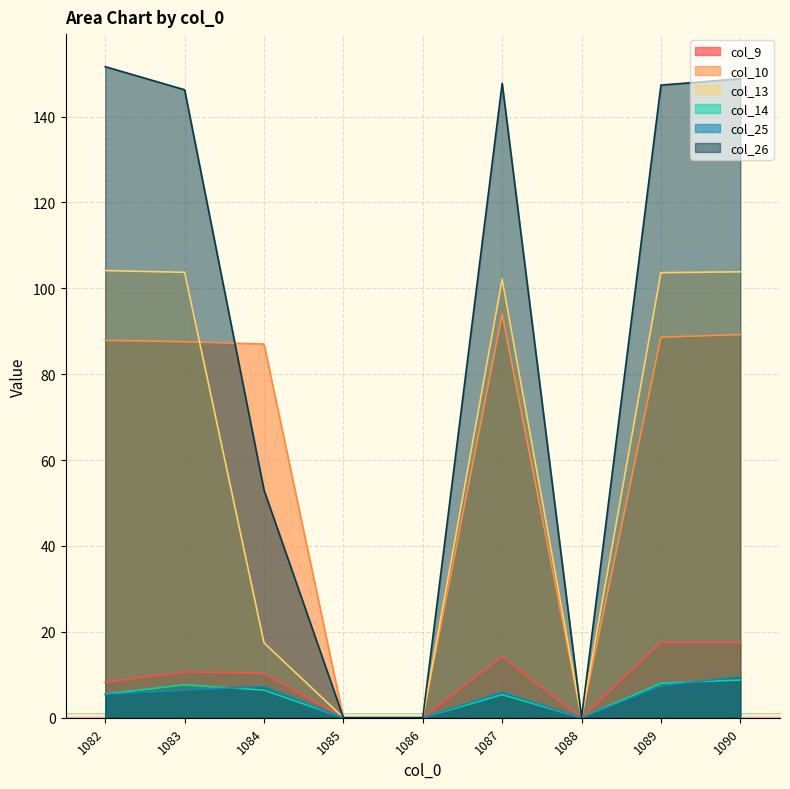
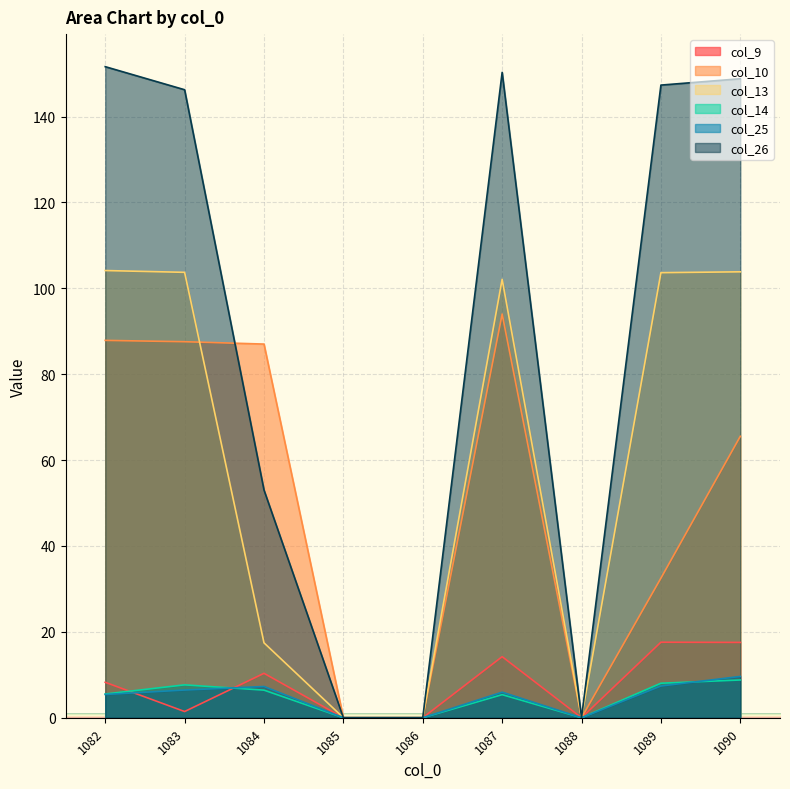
col_9, 1083: 11 -> 1
col_26, 1087: 148 -> 150
col_10, 1089: 89 -> 33
col_10, 1090: 89 -> 66
